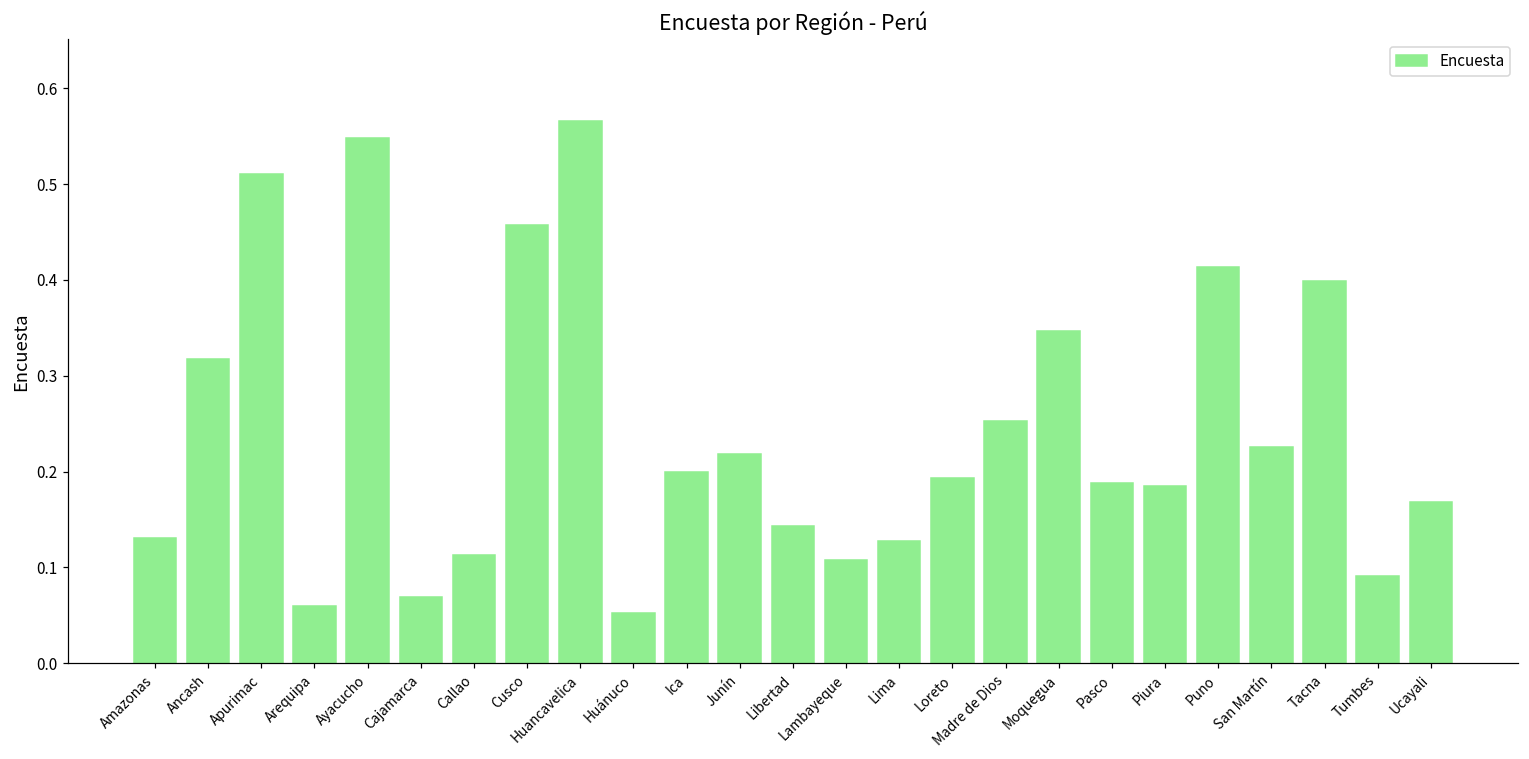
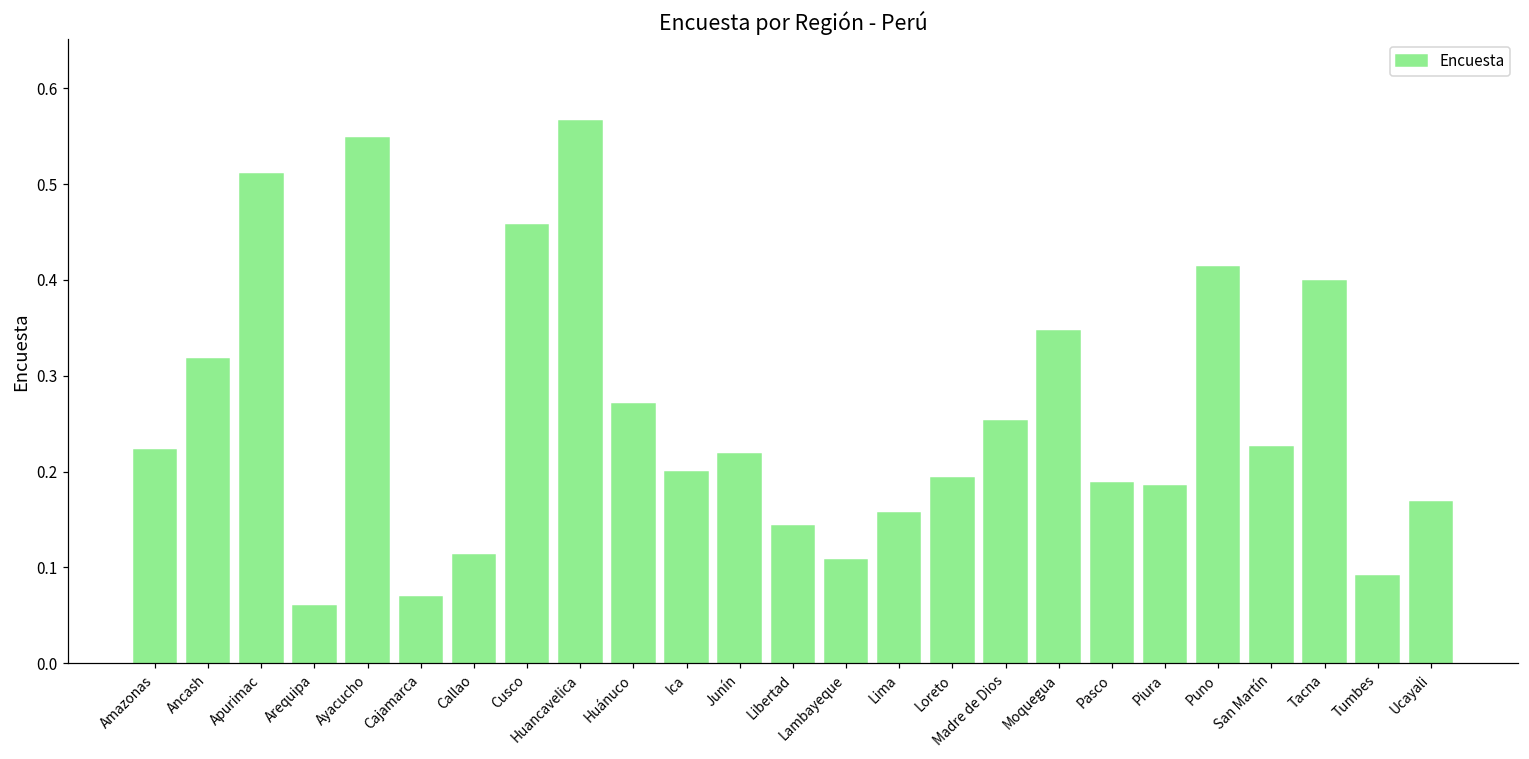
Amazonas: 0.13 -> 0.22
Huánuco: 0.05 -> 0.27
Lima: 0.13 -> 0.16
